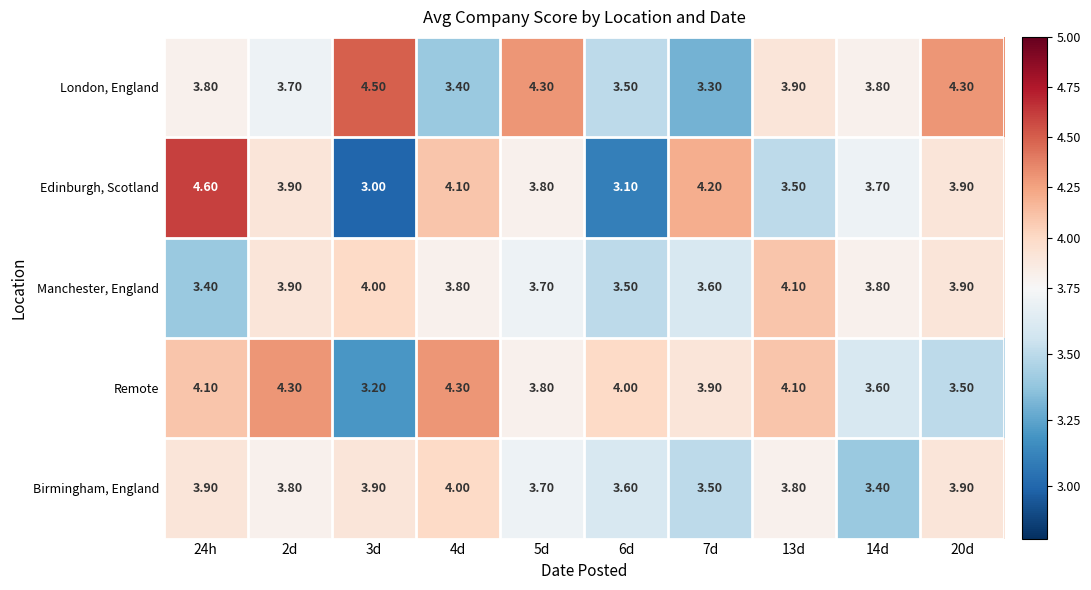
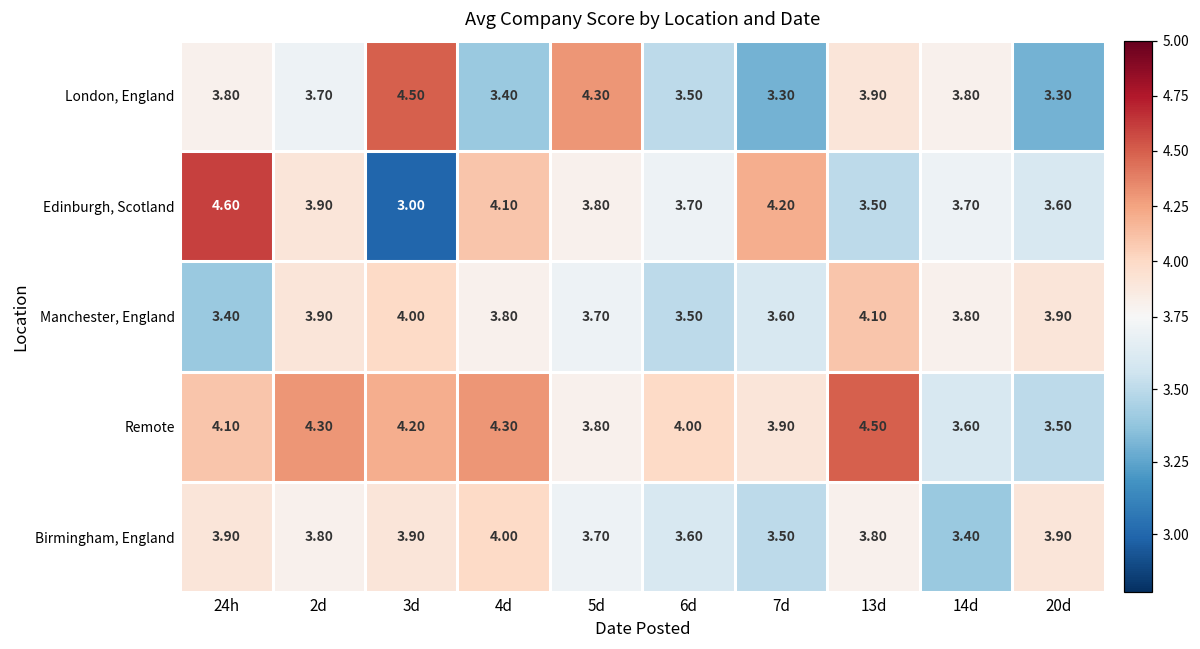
London, England, 20d: 4.30 -> 3.30
Edinburgh, Scotland, 6d: 3.10 -> 3.70
Edinburgh, Scotland, 20d: 3.90 -> 3.60
Remote, 3d: 3.20 -> 4.20
Remote, 13d: 4.10 -> 4.50
